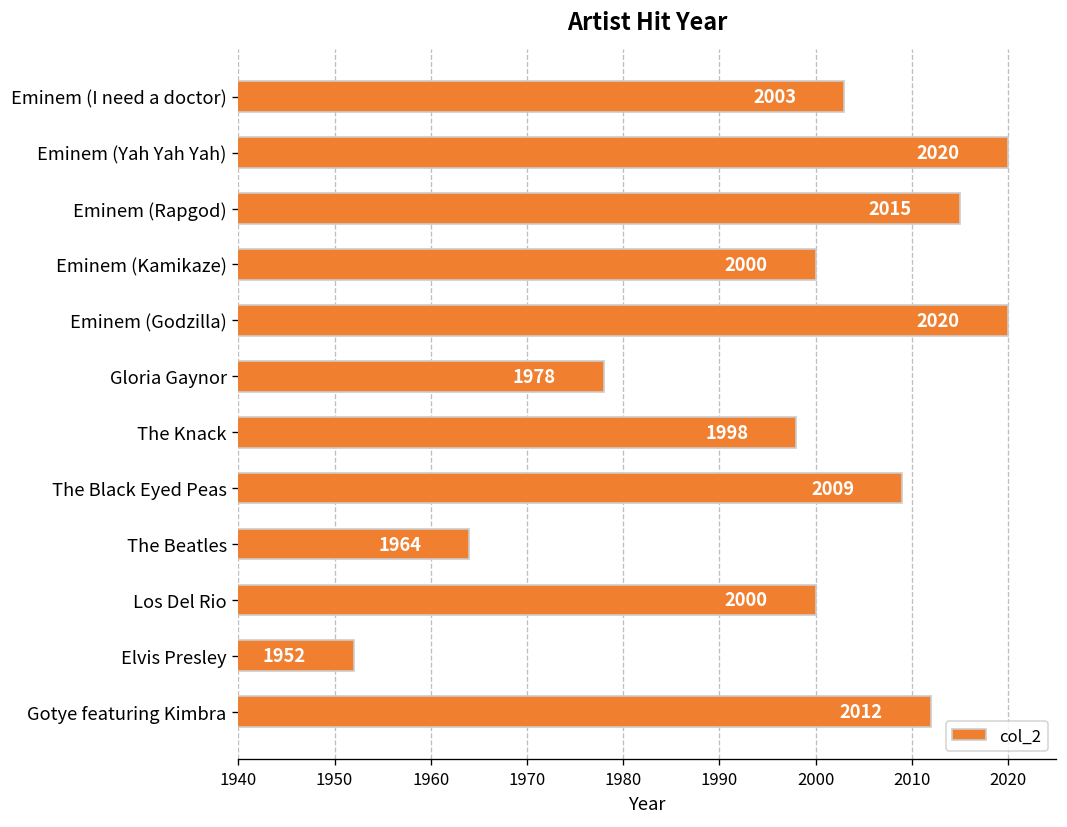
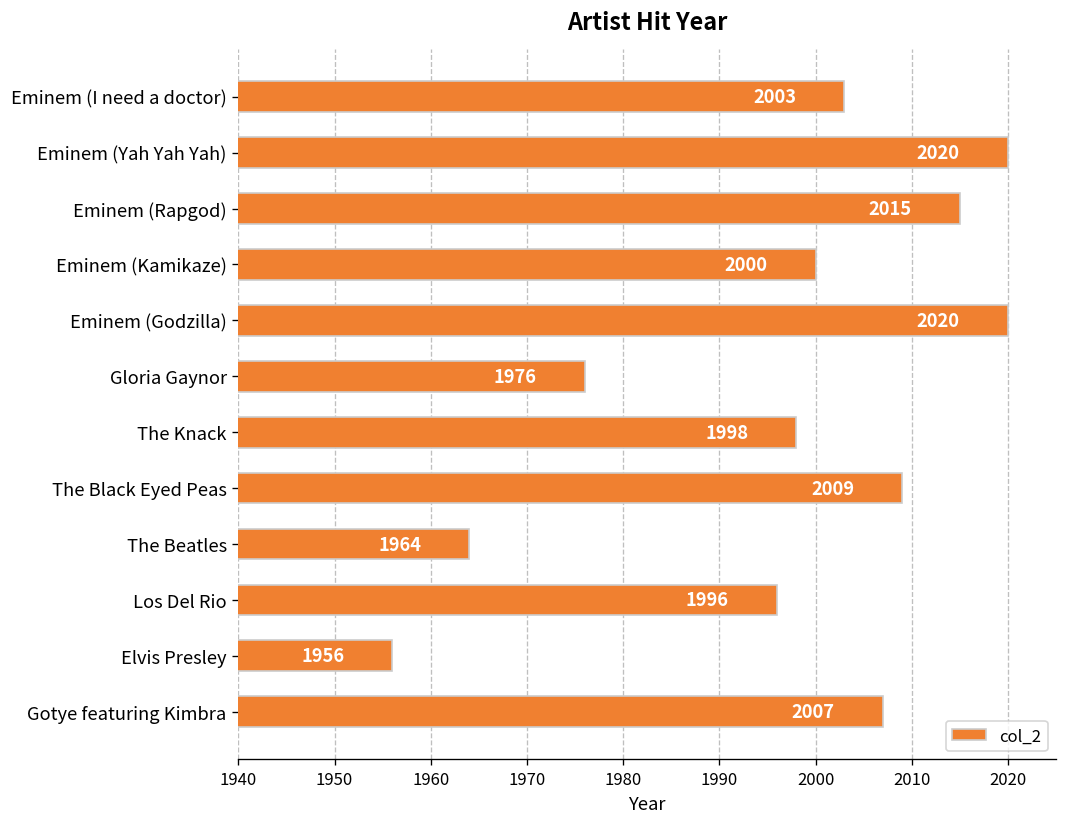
Gloria Gaynor: 1978 -> 1976
Los Del Rio: 2000 -> 1996
Elvis Presley: 1952 -> 1956
Gotye featuring Kimbra: 2012 -> 2007
